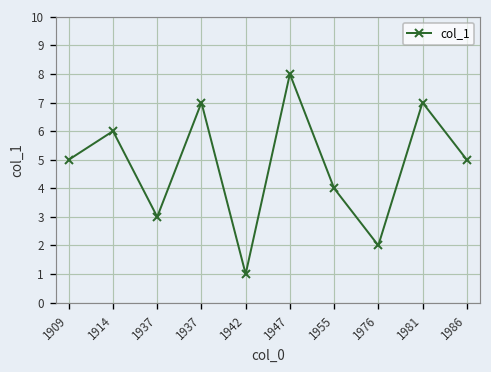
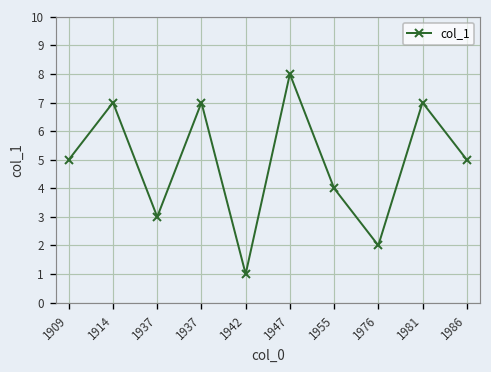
1914: 6 -> 7
